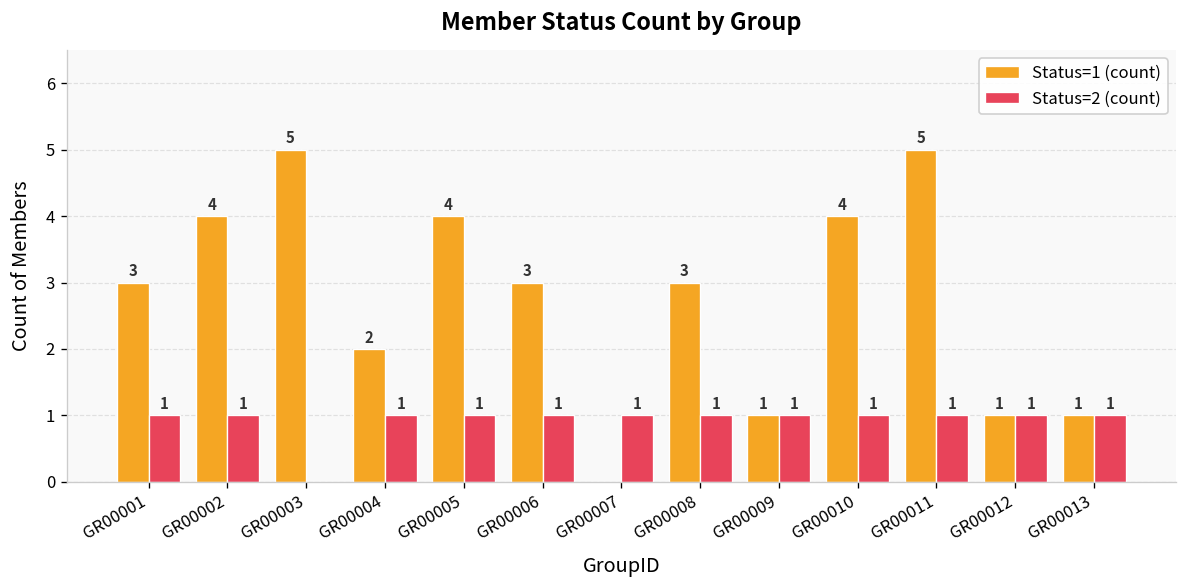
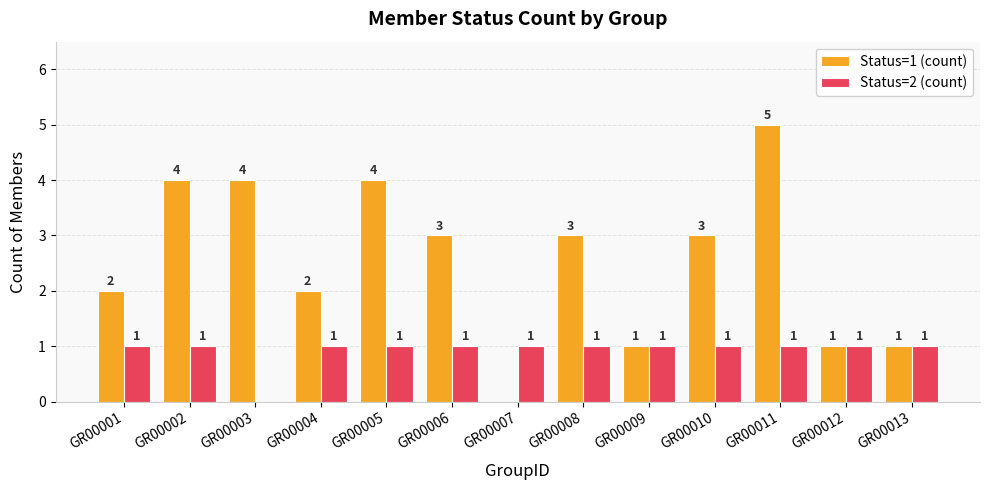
Status=1 (count), GR00001: 3 -> 2
Status=1 (count), GR00003: 5 -> 4
Status=1 (count), GR00010: 4 -> 3
